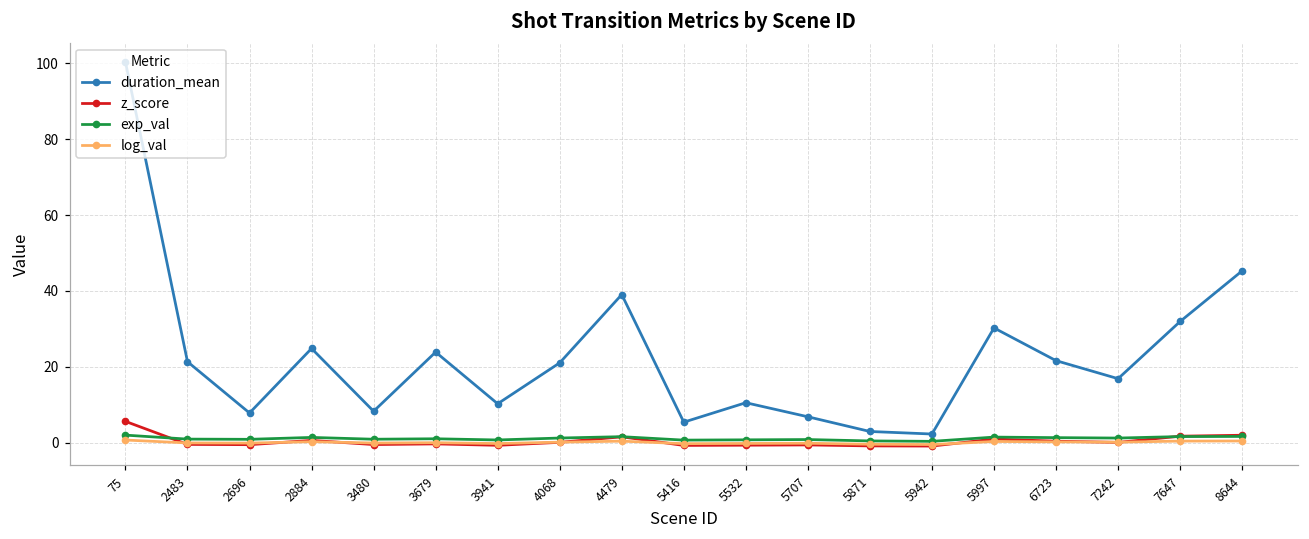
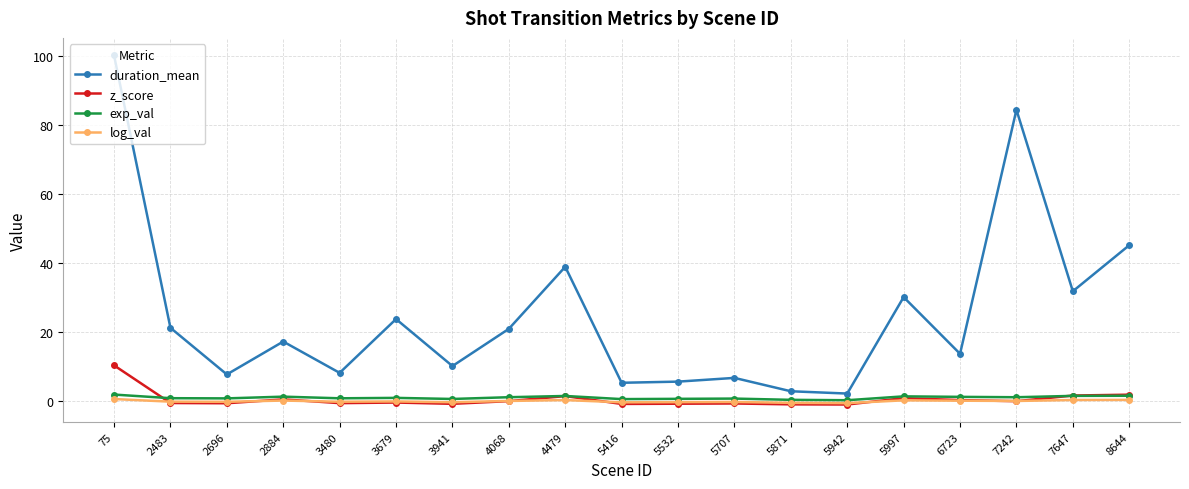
z_score, 75: 6 -> 10
duration_mean, 2884: 25 -> 17
duration_mean, 5532: 11 -> 6
duration_mean, 6723: 22 -> 14
duration_mean, 7242: 17 -> 85
